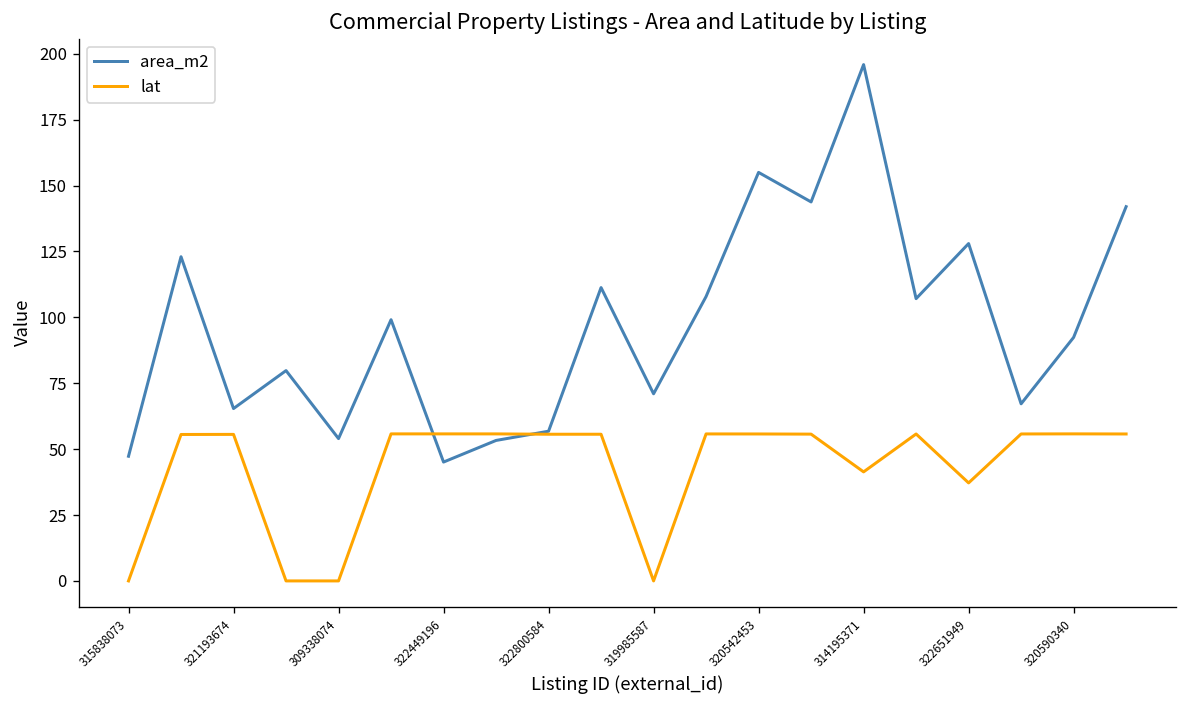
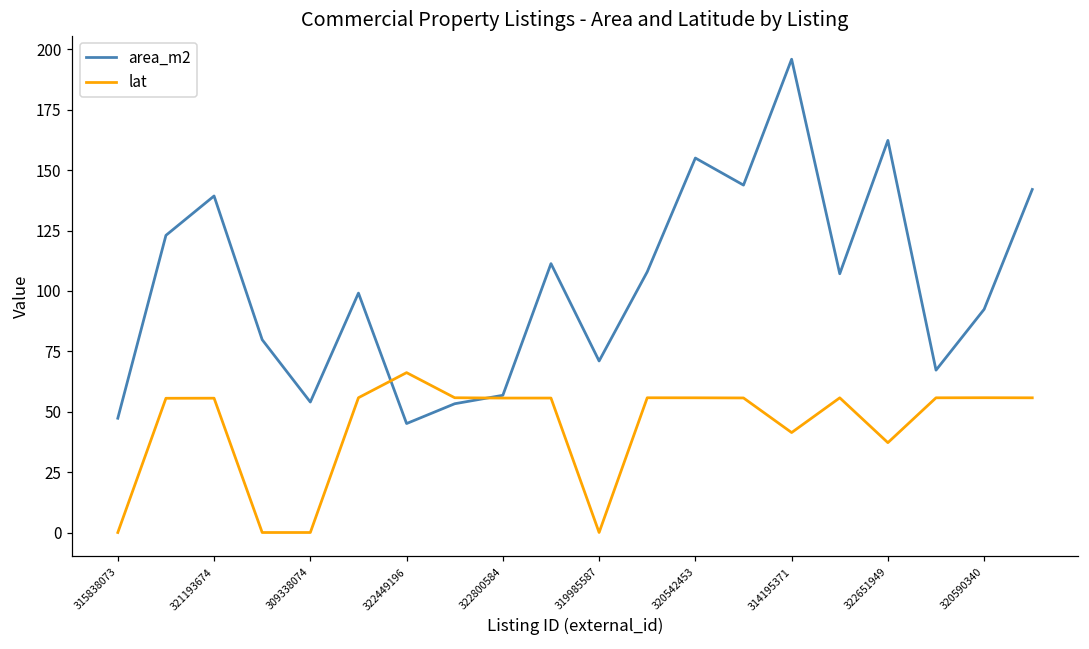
area_m2, 321193674: 65 -> 139
lat, 322449196: 56 -> 66
area_m2, 322651949: 128 -> 162
